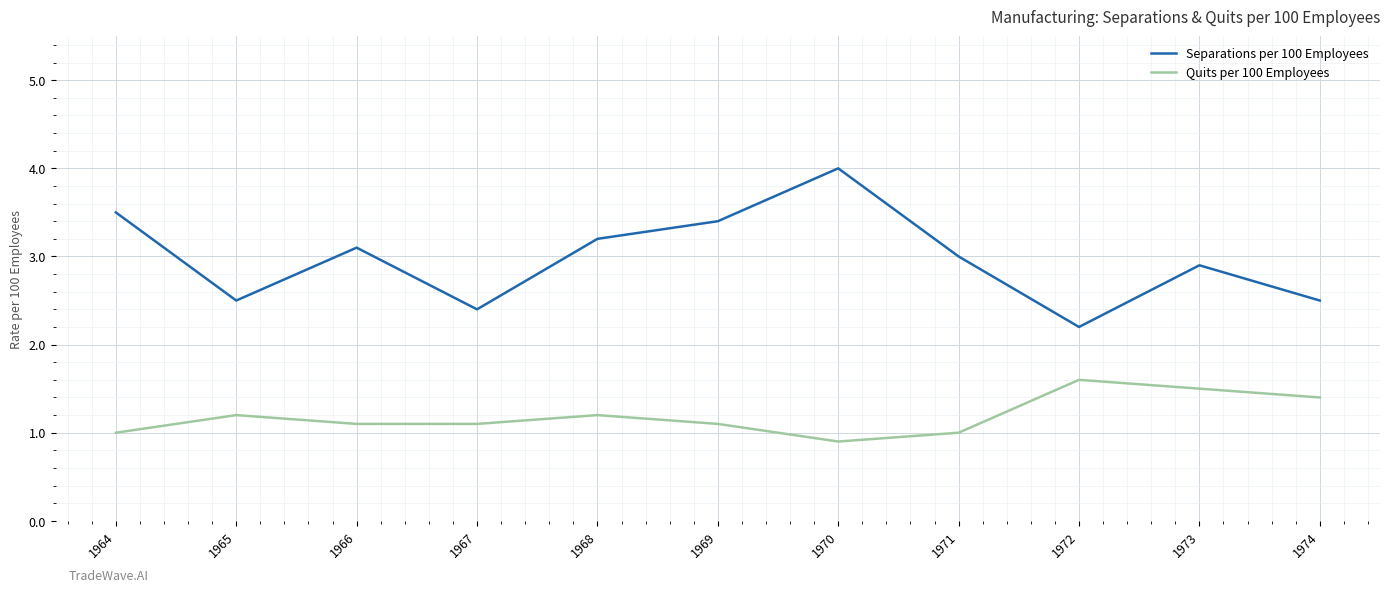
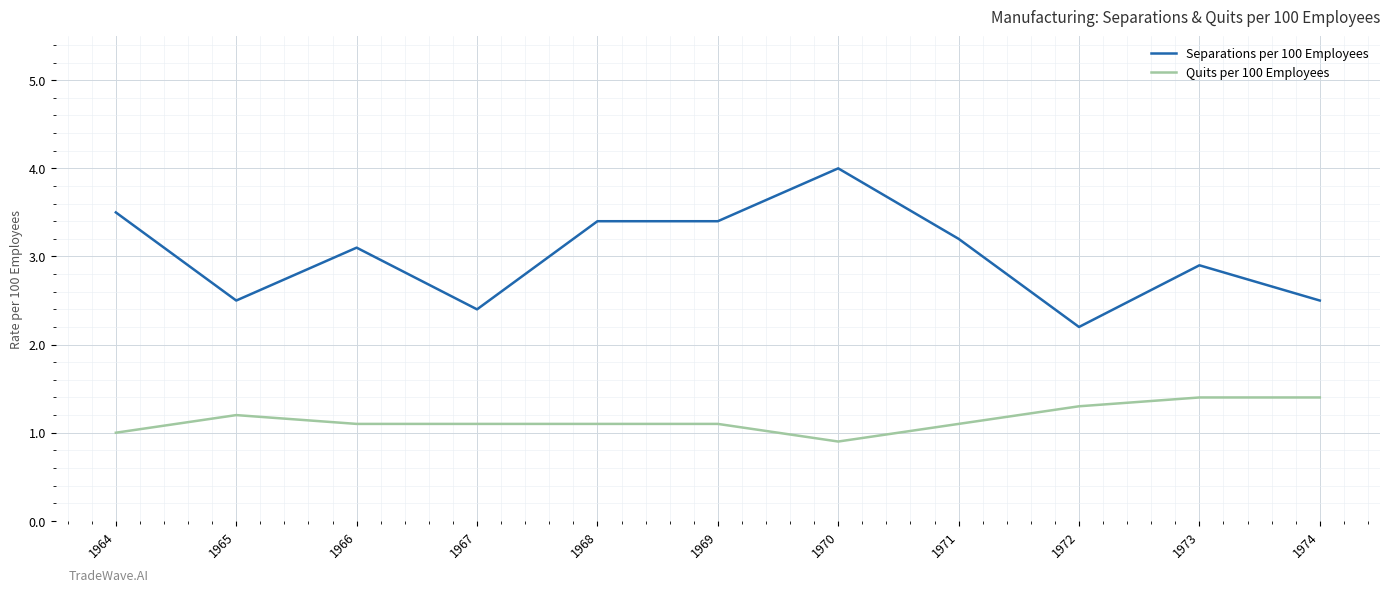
Separations per 100 Employees, 1968: 3.2 -> 3.4
Quits per 100 Employees, 1968: 1.2 -> 1.1
Separations per 100 Employees, 1971: 3.0 -> 3.2
Quits per 100 Employees, 1971: 1.0 -> 1.1
Quits per 100 Employees, 1972: 1.6 -> 1.3
Quits per 100 Employees, 1973: 1.5 -> 1.4
